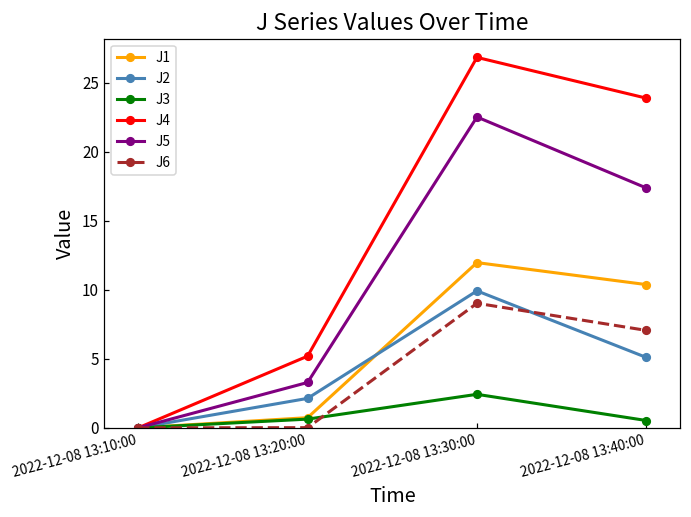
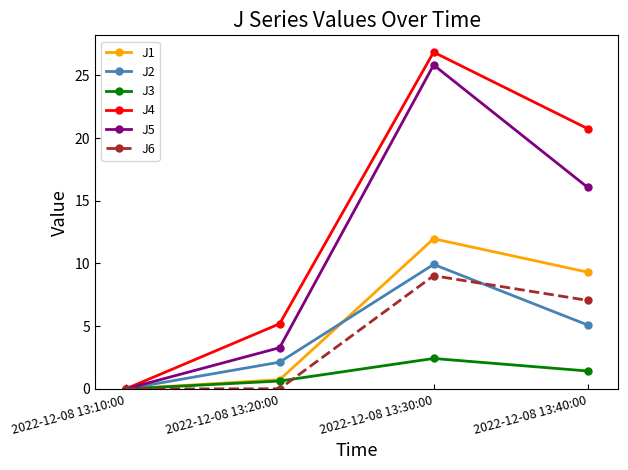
J5, 2022-12-08 13:30:00: 22.5 -> 25.8
J1, 2022-12-08 13:40:00: 10.4 -> 9.3
J3, 2022-12-08 13:40:00: 0.5 -> 1.4
J4, 2022-12-08 13:40:00: 23.9 -> 20.8
J5, 2022-12-08 13:40:00: 17.4 -> 16.1
